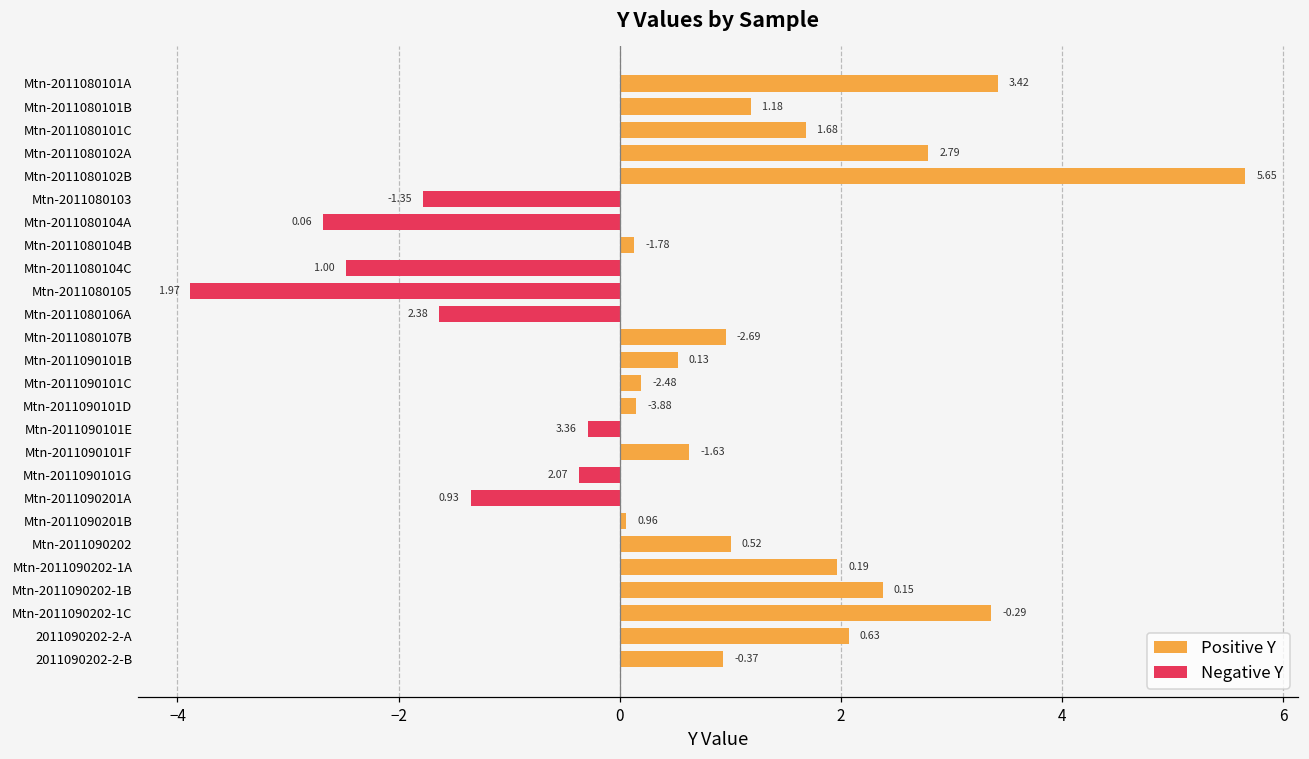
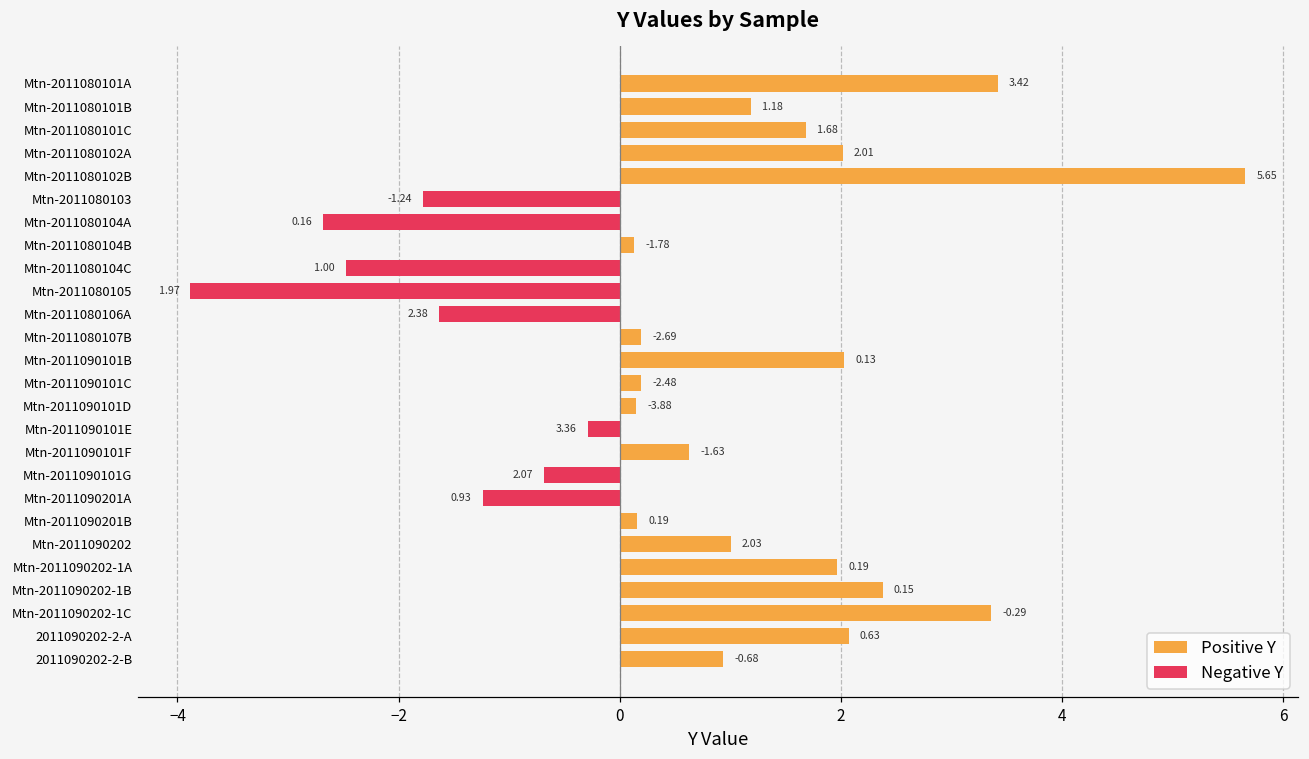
Positive Y, Mtn-2011080102A: 2.79 -> 2.01
Positive Y, Mtn-2011080107B: 0.96 -> 0.19
Positive Y, Mtn-2011090101B: 0.52 -> 2.03
Negative Y, Mtn-2011090101G: -0.37 -> -0.68
Negative Y, Mtn-2011090201A: -1.35 -> -1.24
Positive Y, Mtn-2011090201B: 0.06 -> 0.16
